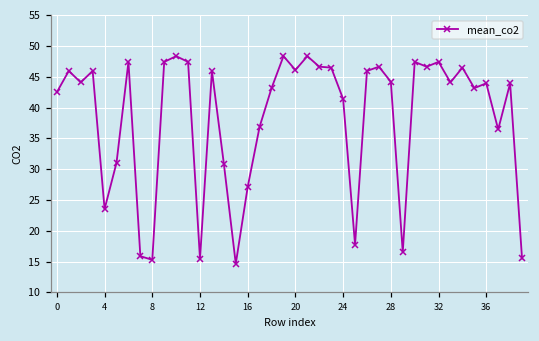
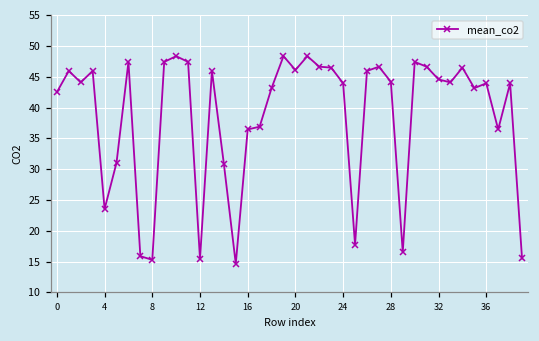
16: 27 -> 36
24: 41 -> 44
32: 47 -> 45
